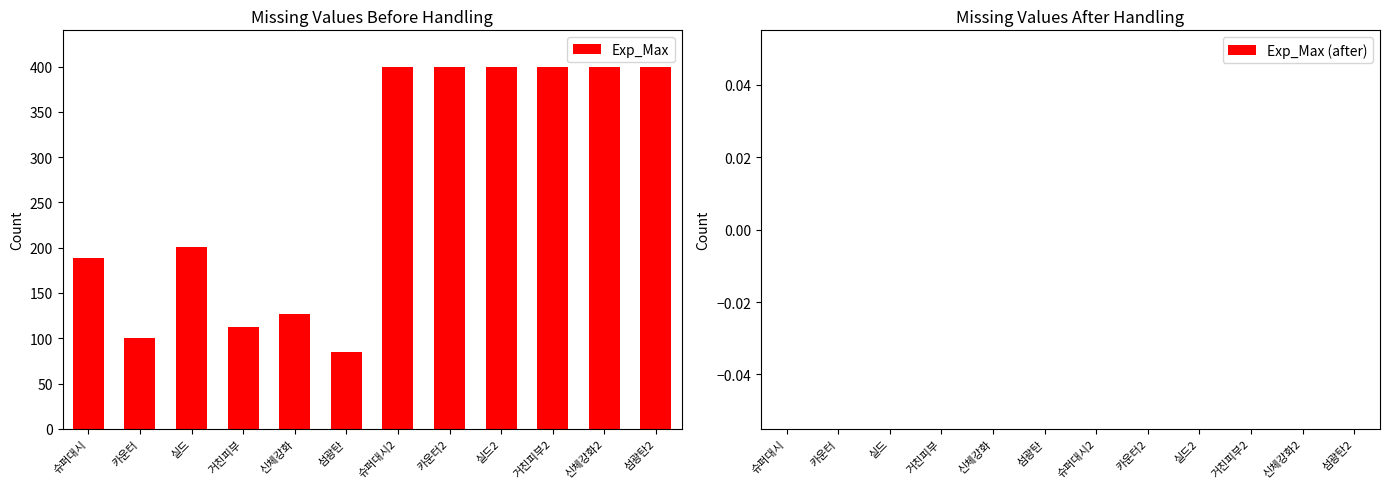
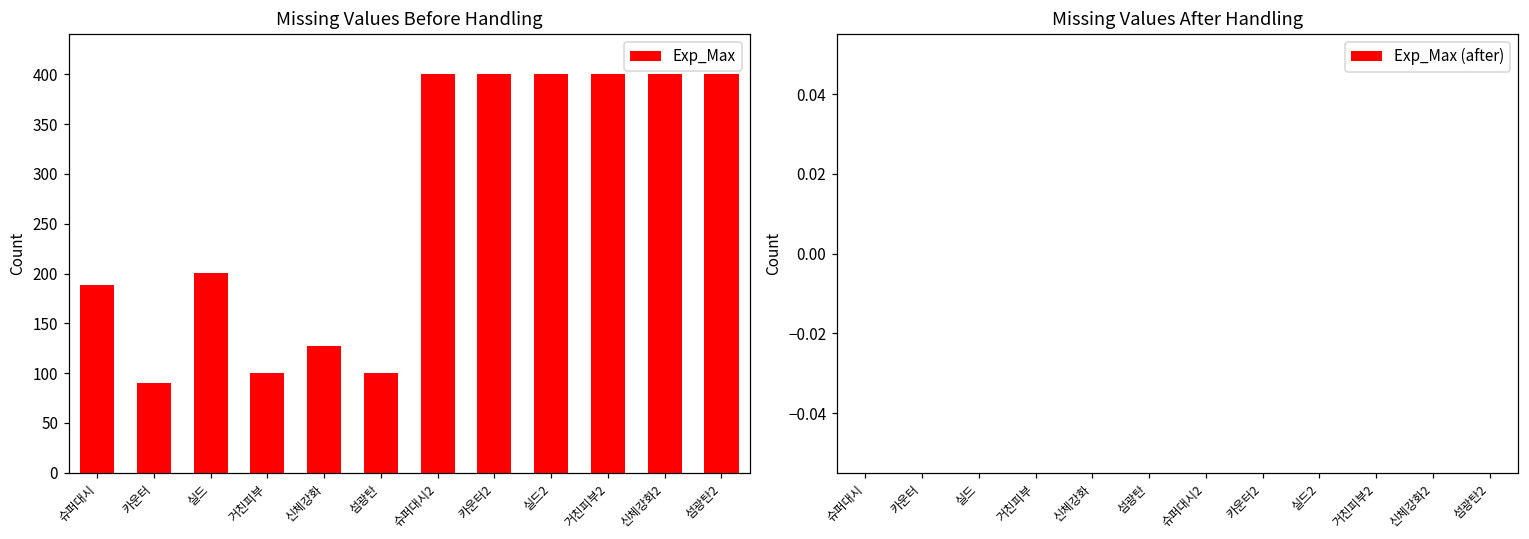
Missing Values Before Handling, 카운터: 100 -> 90
Missing Values Before Handling, 거친피부: 110 -> 100
Missing Values Before Handling, 섬광탄: 90 -> 100
